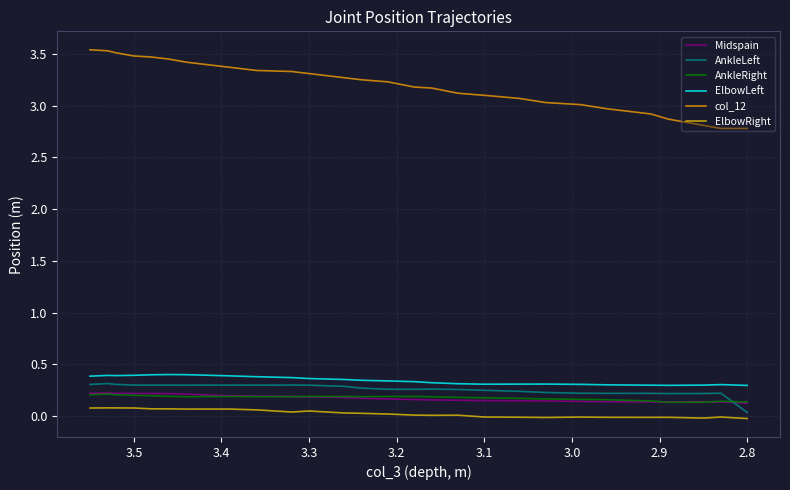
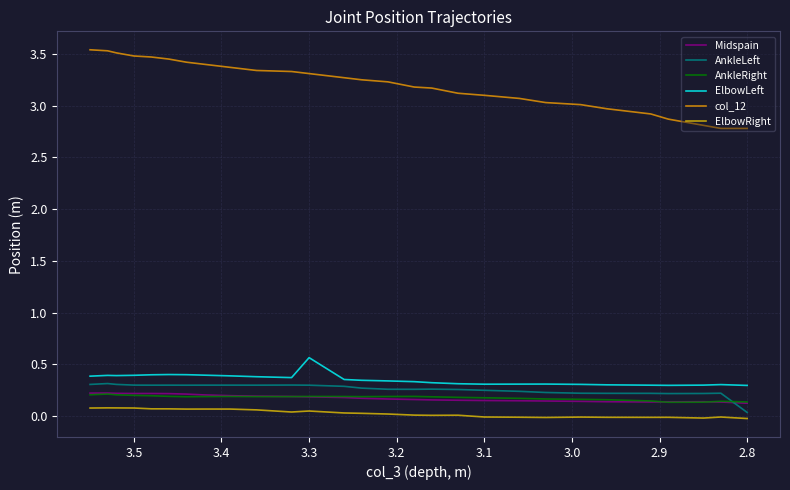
ElbowLeft, 3.3: 0.36 -> 0.57
